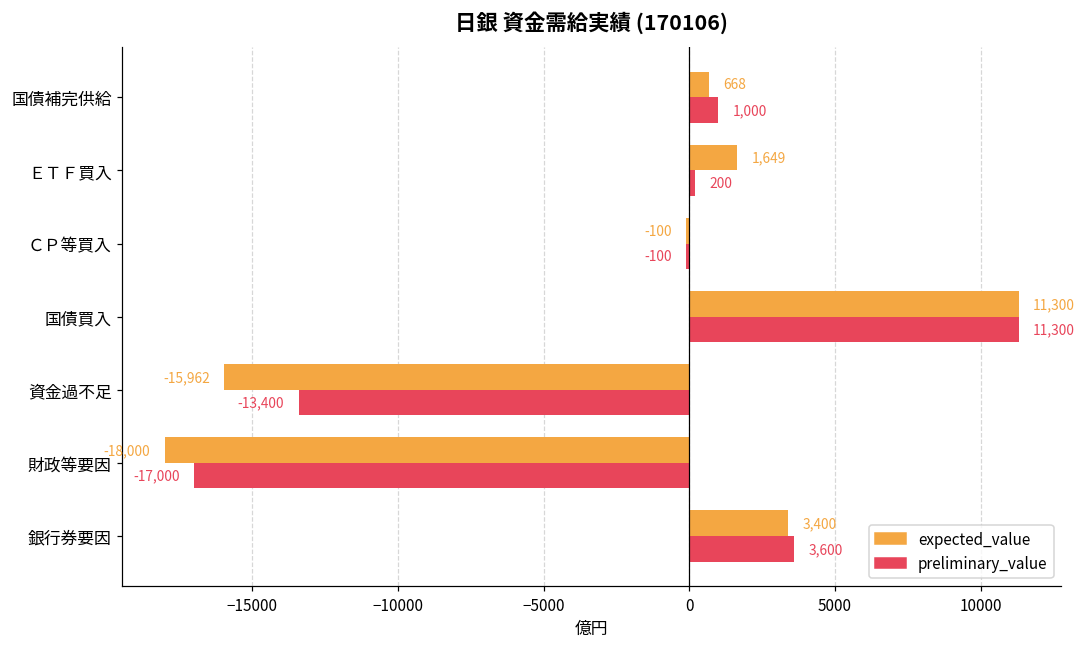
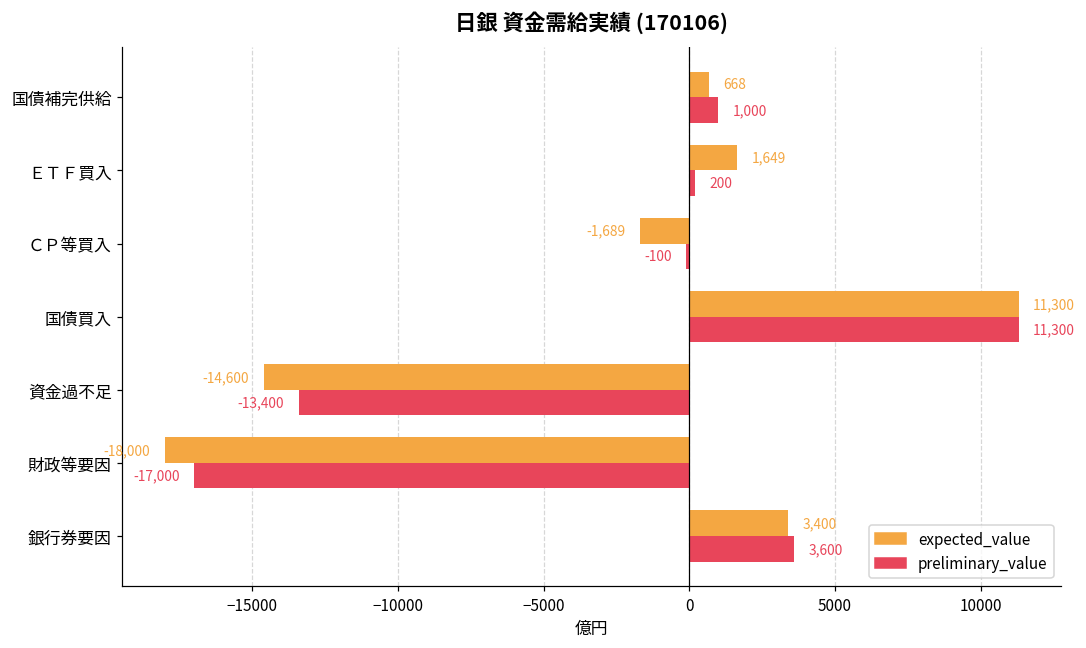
expected_value, ＣＰ等買入: -100 -> -1,689
expected_value, 資金過不足: -15,962 -> -14,600
